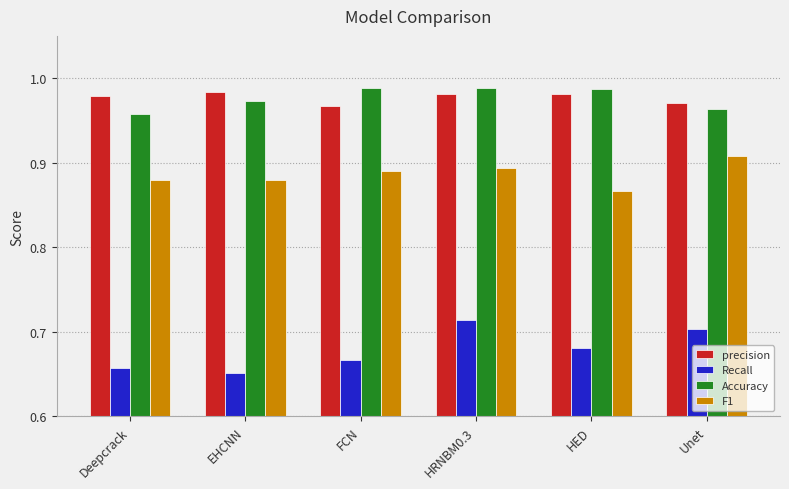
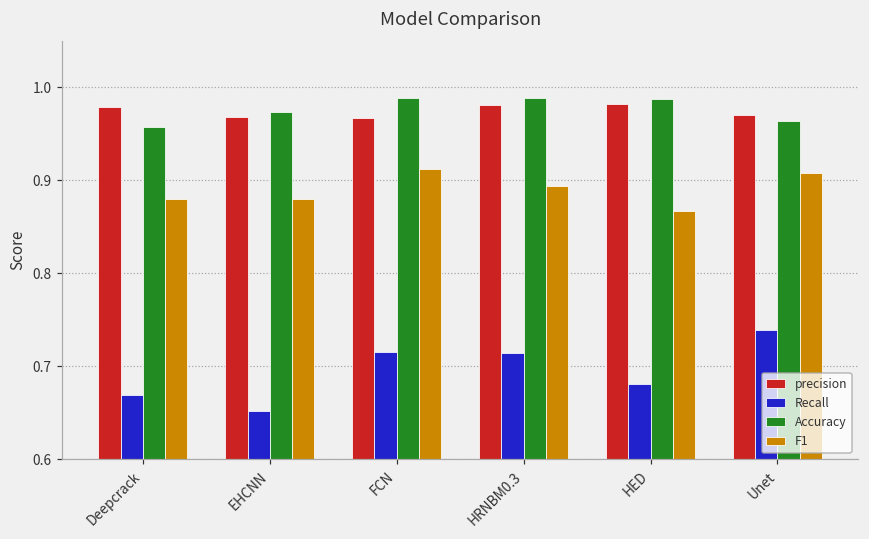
Recall, Deepcrack: 0.66 -> 0.67
precision, EHCNN: 0.98 -> 0.97
Recall, FCN: 0.67 -> 0.71
F1, FCN: 0.89 -> 0.91
Recall, Unet: 0.70 -> 0.74
